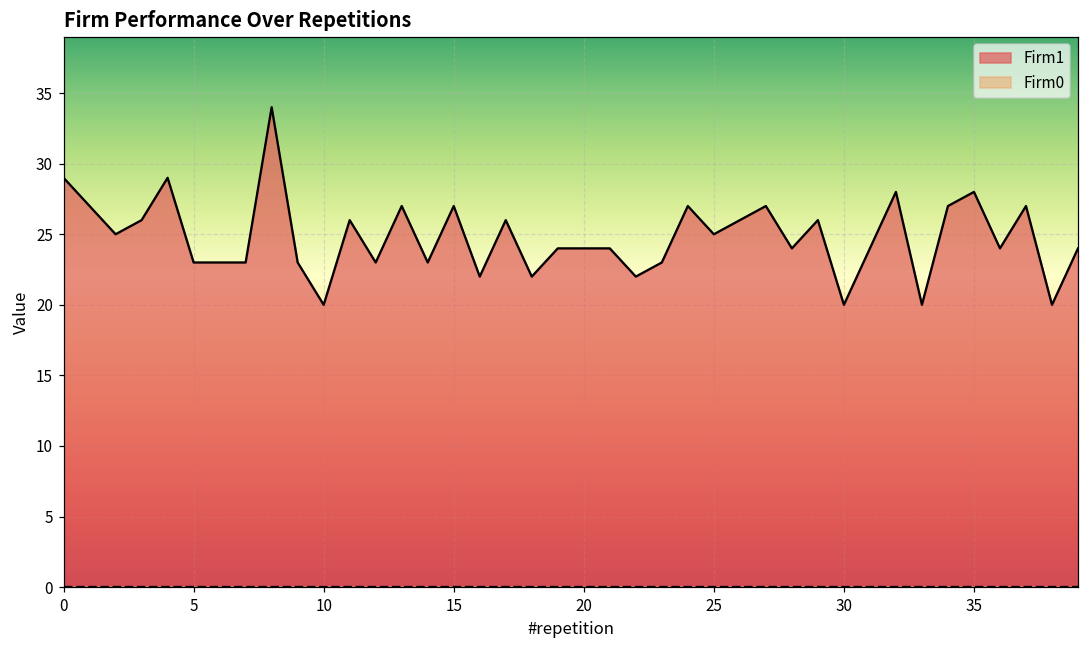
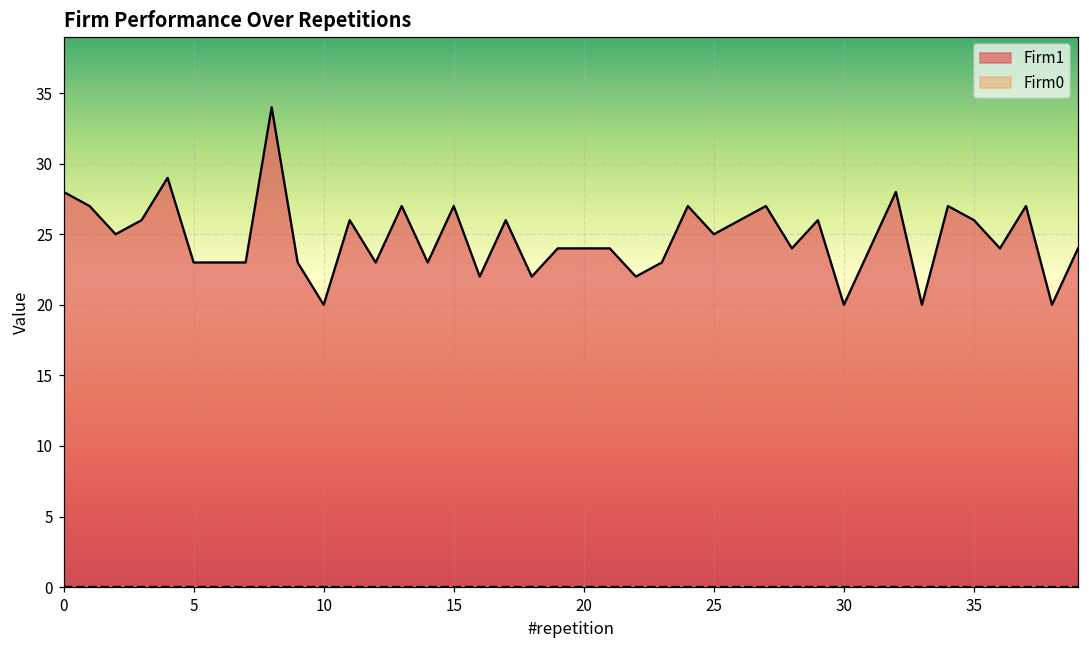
Firm1, 0: 29 -> 28
Firm1, 35: 28 -> 26
